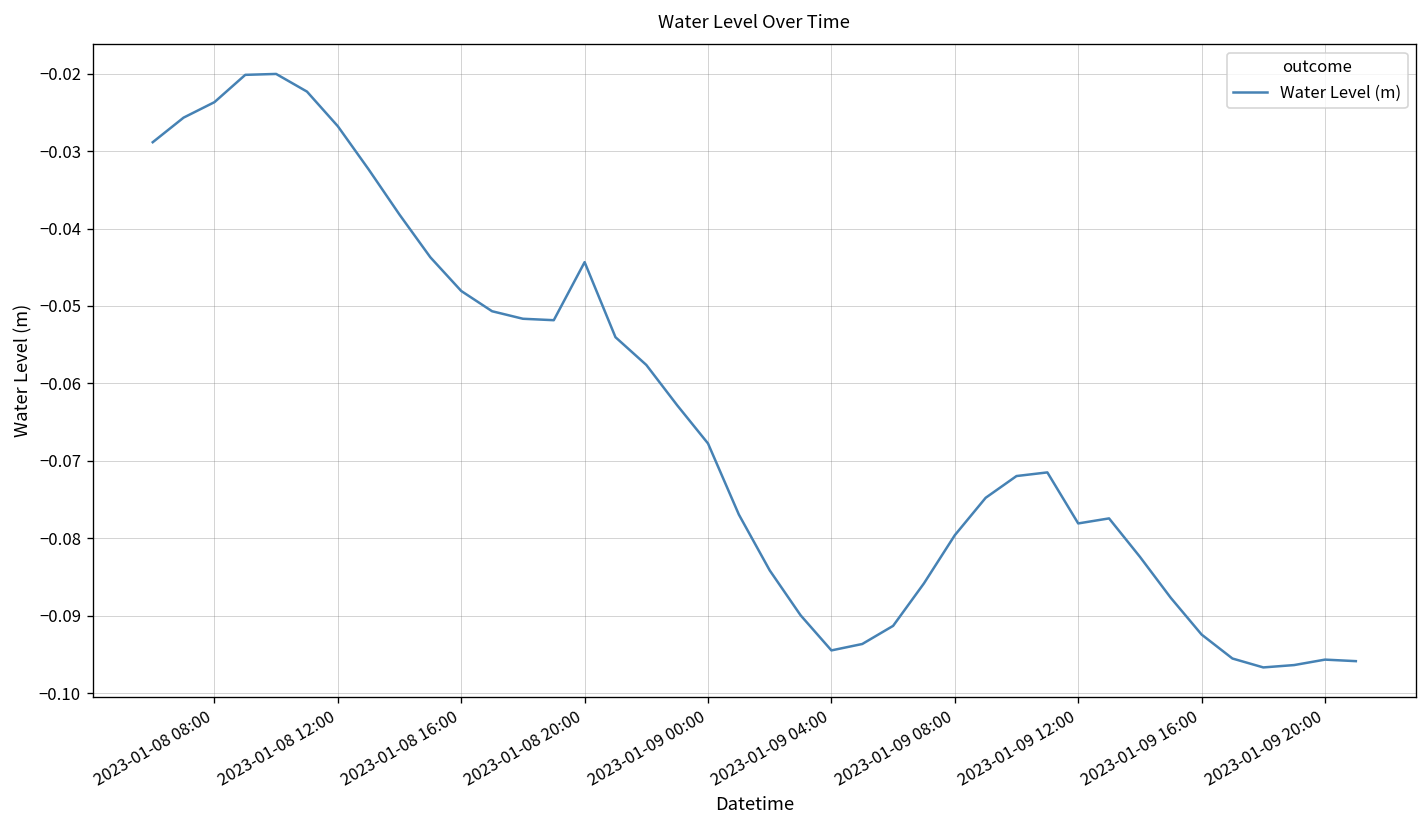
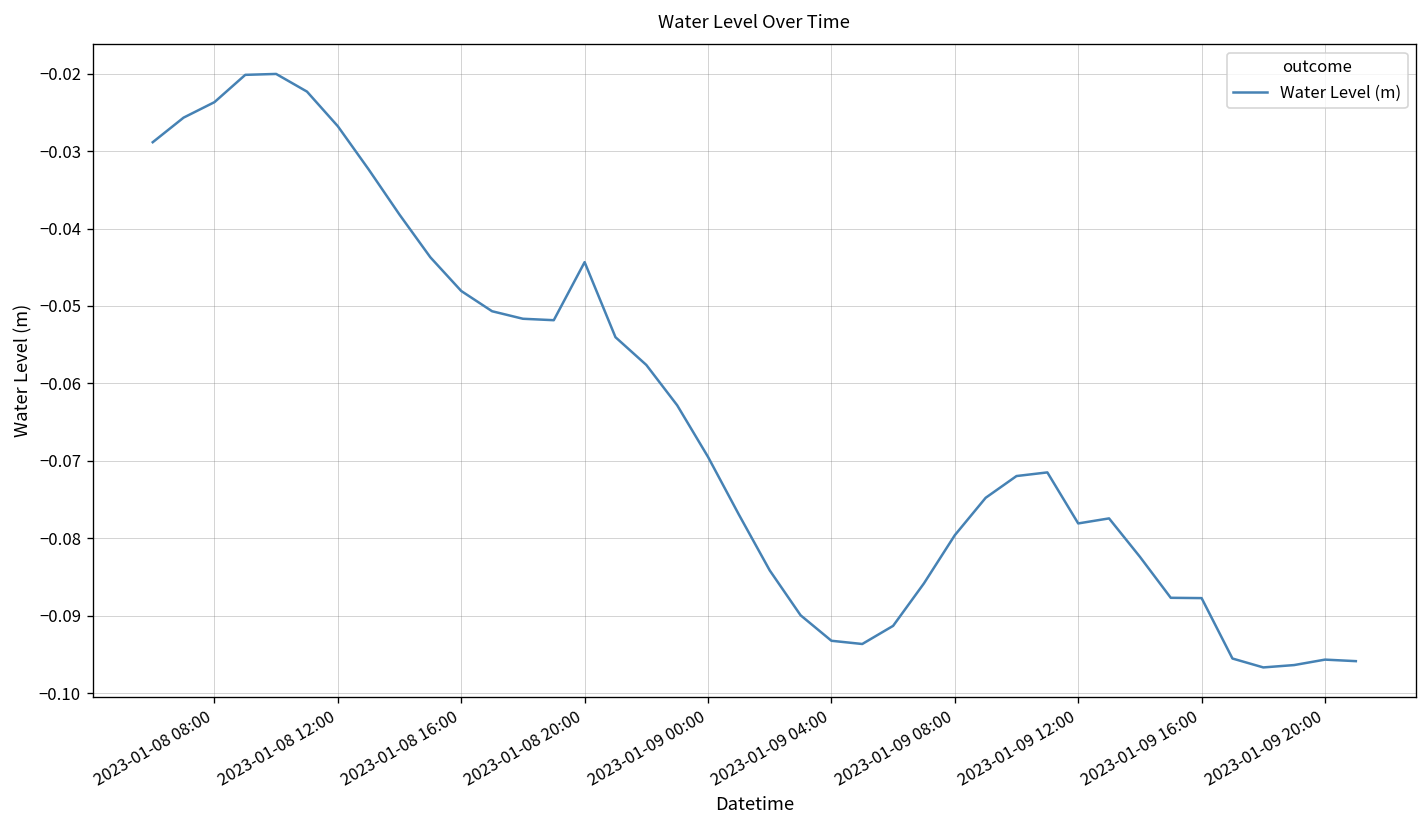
2023-01-09 00:00: -0.068 -> -0.069
2023-01-09 04:00: -0.094 -> -0.093
2023-01-09 16:00: -0.092 -> -0.088
